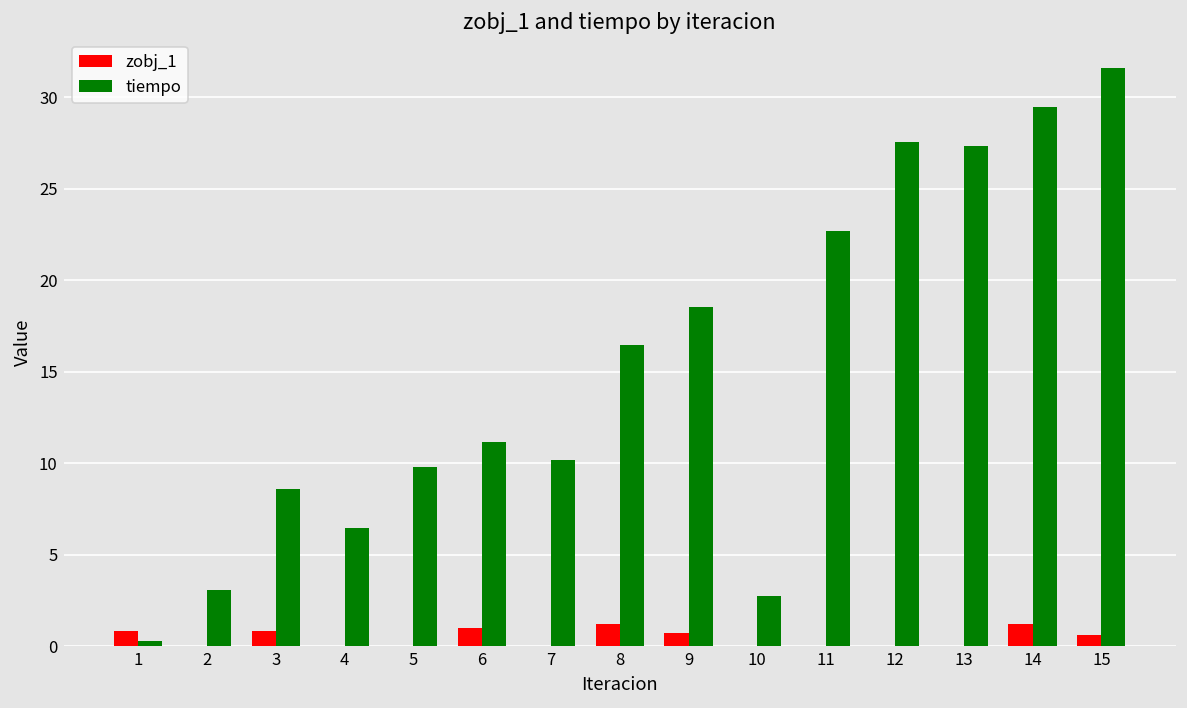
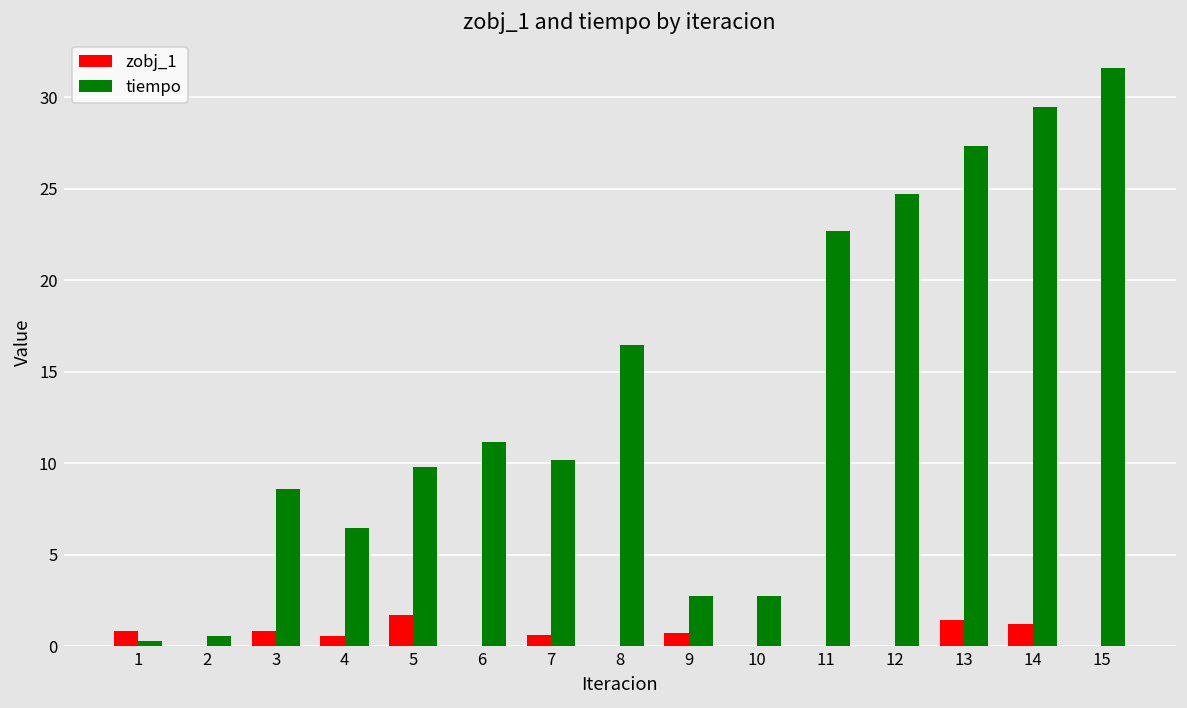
tiempo, 2: 3.1 -> 0.6
zobj_1, 4: 0.0 -> 0.6
zobj_1, 5: 0.0 -> 1.7
zobj_1, 6: 1.0 -> 0.0
zobj_1, 7: 0.0 -> 0.6
zobj_1, 8: 1.2 -> 0.0
tiempo, 9: 18.5 -> 2.7
tiempo, 12: 27.6 -> 24.7
zobj_1, 13: 0.0 -> 1.5
zobj_1, 15: 0.6 -> 0.0
